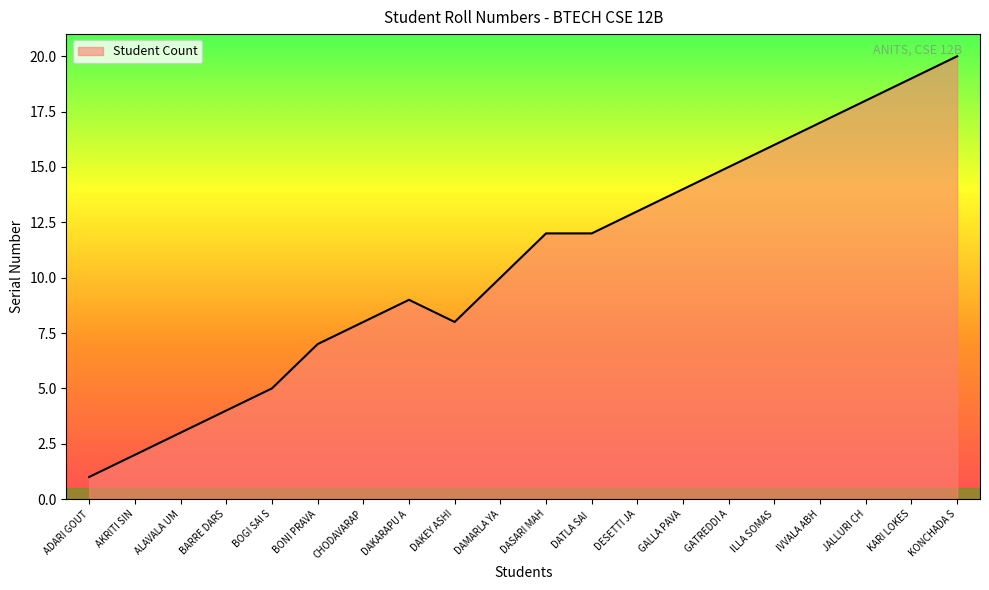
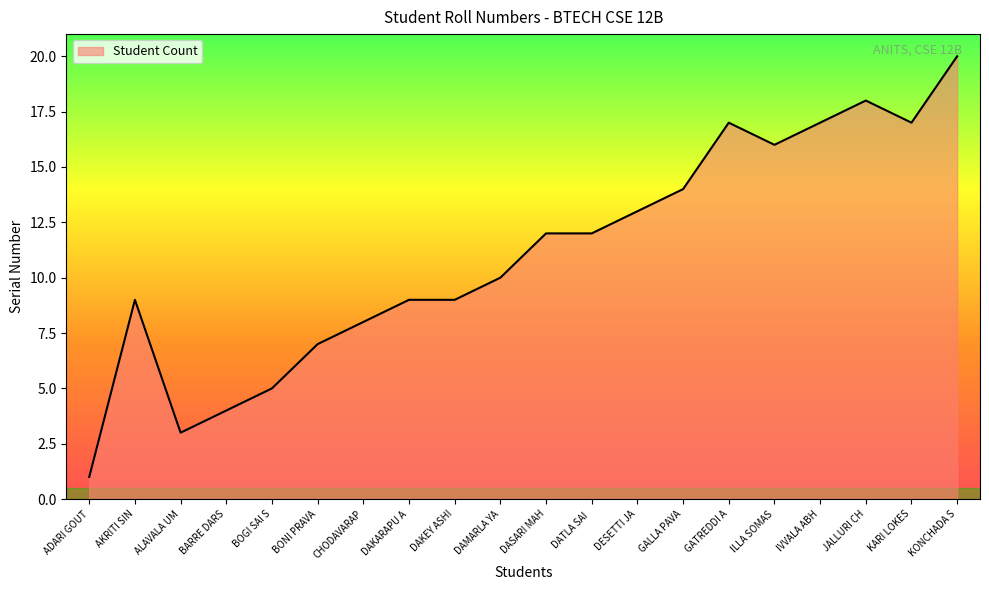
AKRITI SIN: 2 -> 9
DAKEY ASHI: 8 -> 9
GATREDDI A: 15 -> 17
KARI LOKES: 19 -> 17
